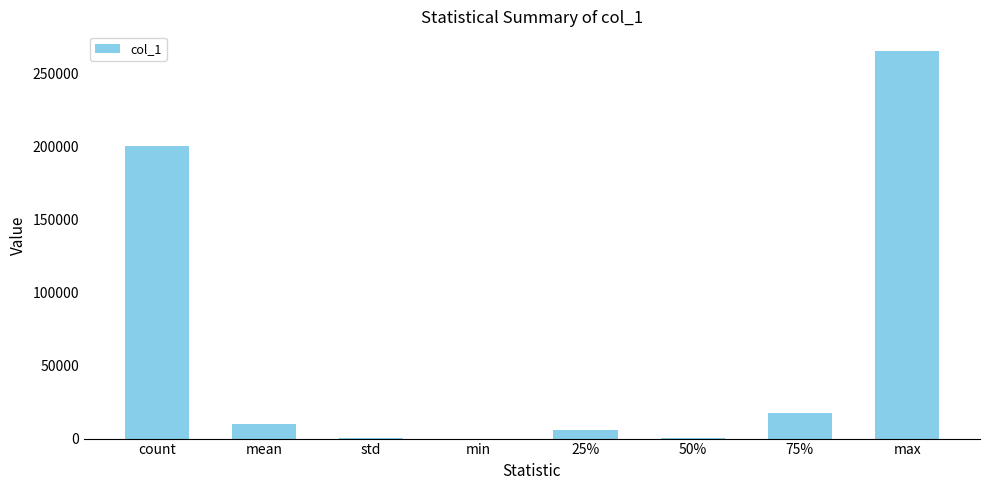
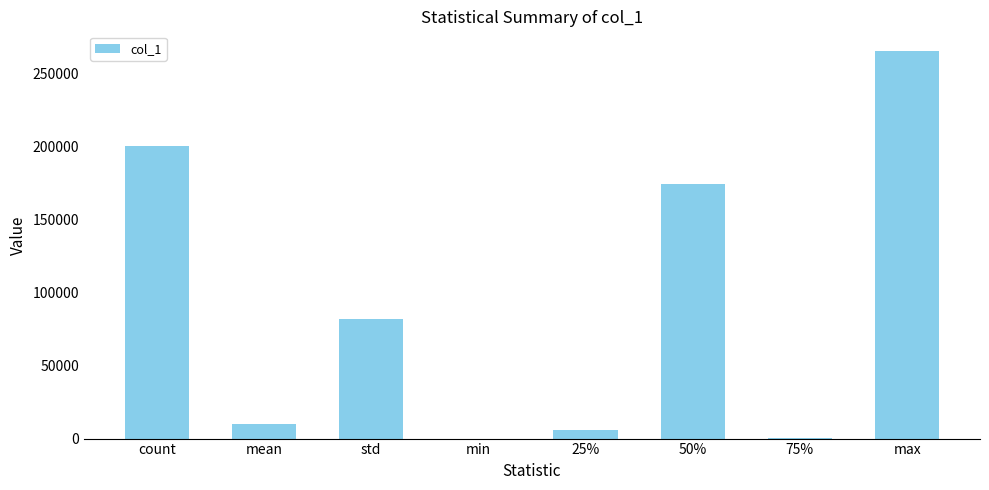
std: 1000 -> 82000
50%: 0 -> 174000
75%: 18000 -> 0
